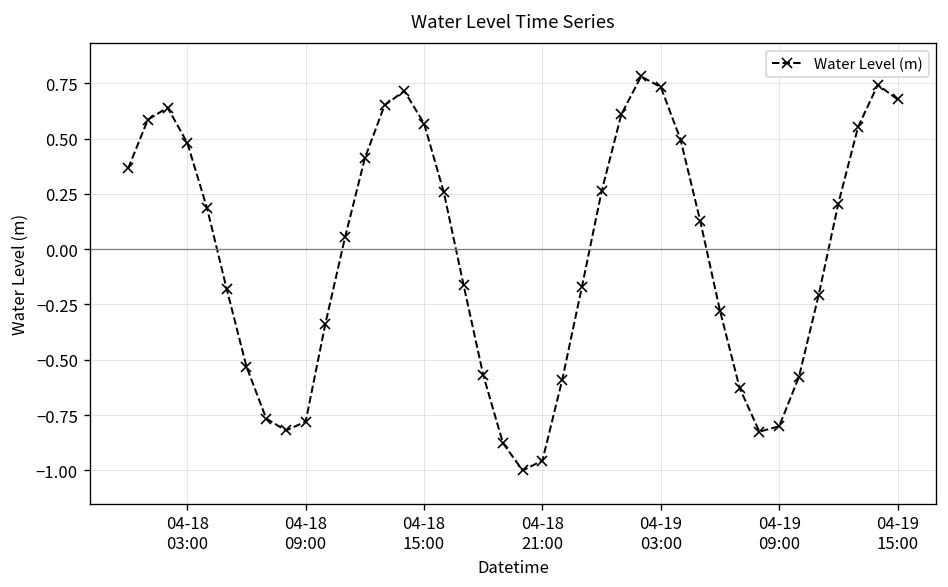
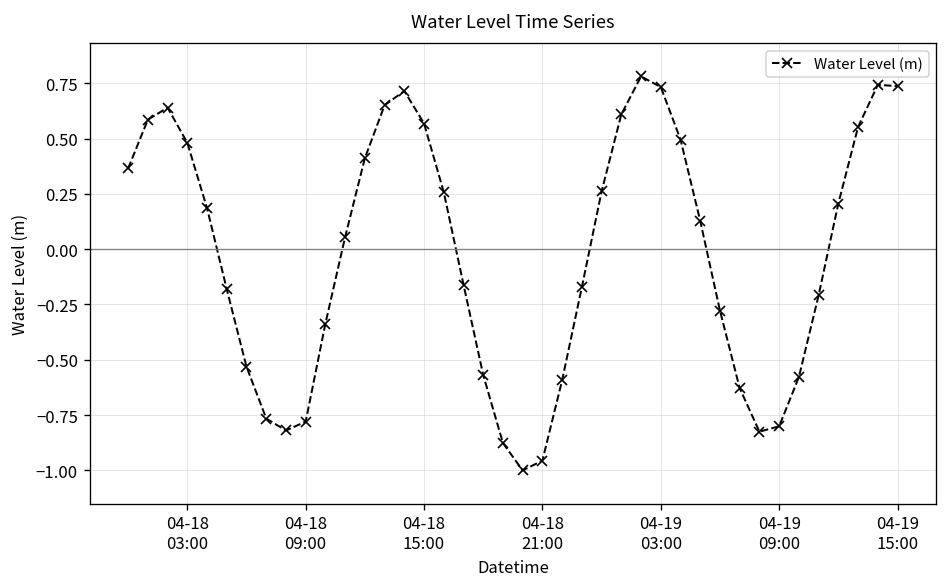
04-19 15:00: 0.68 -> 0.74
